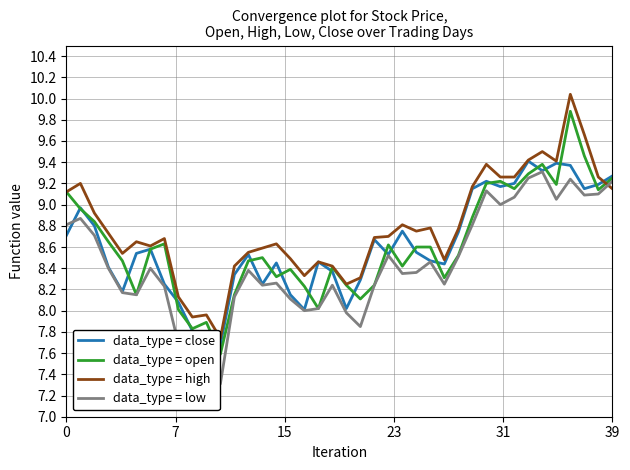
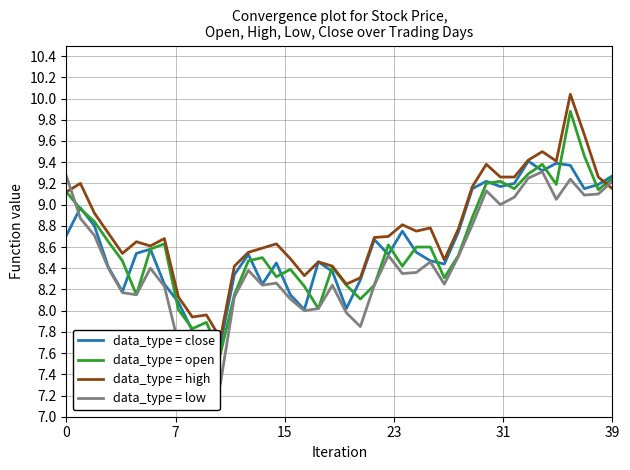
data_type = low, 0: 8.81 -> 9.27
